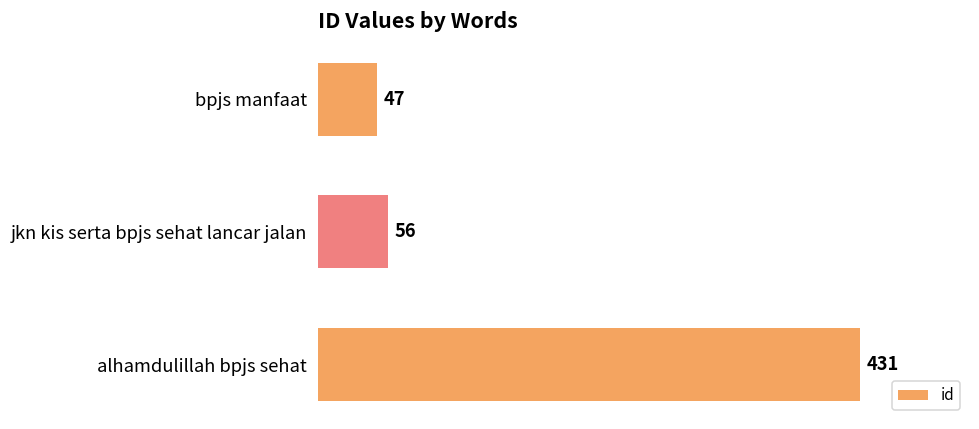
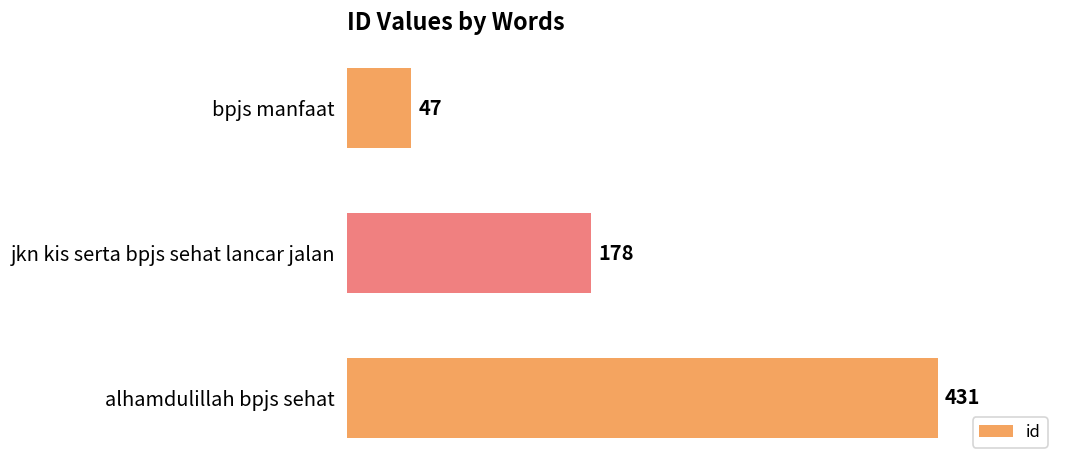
jkn kis serta bpjs sehat lancar jalan: 56 -> 178
